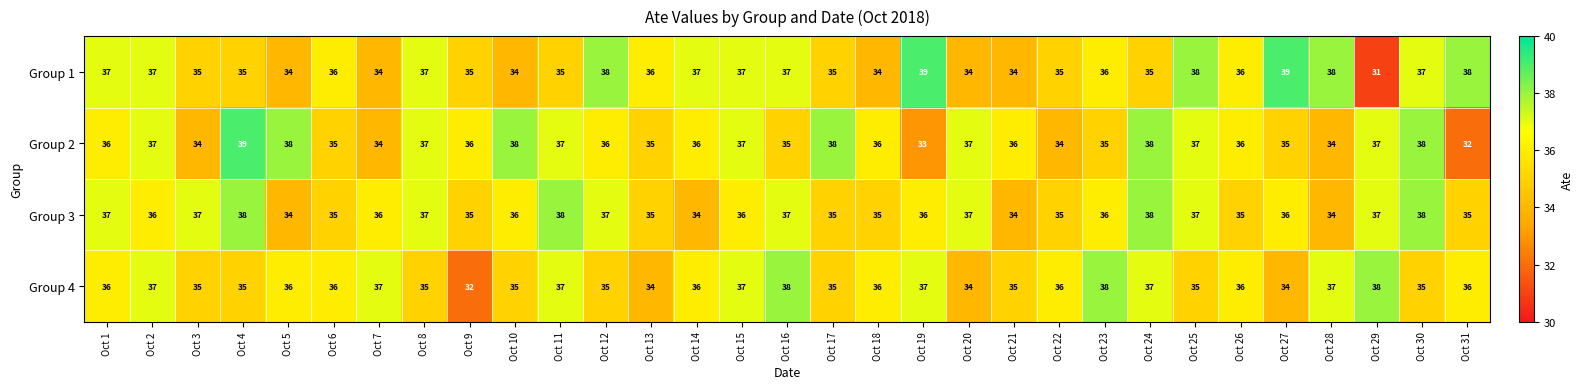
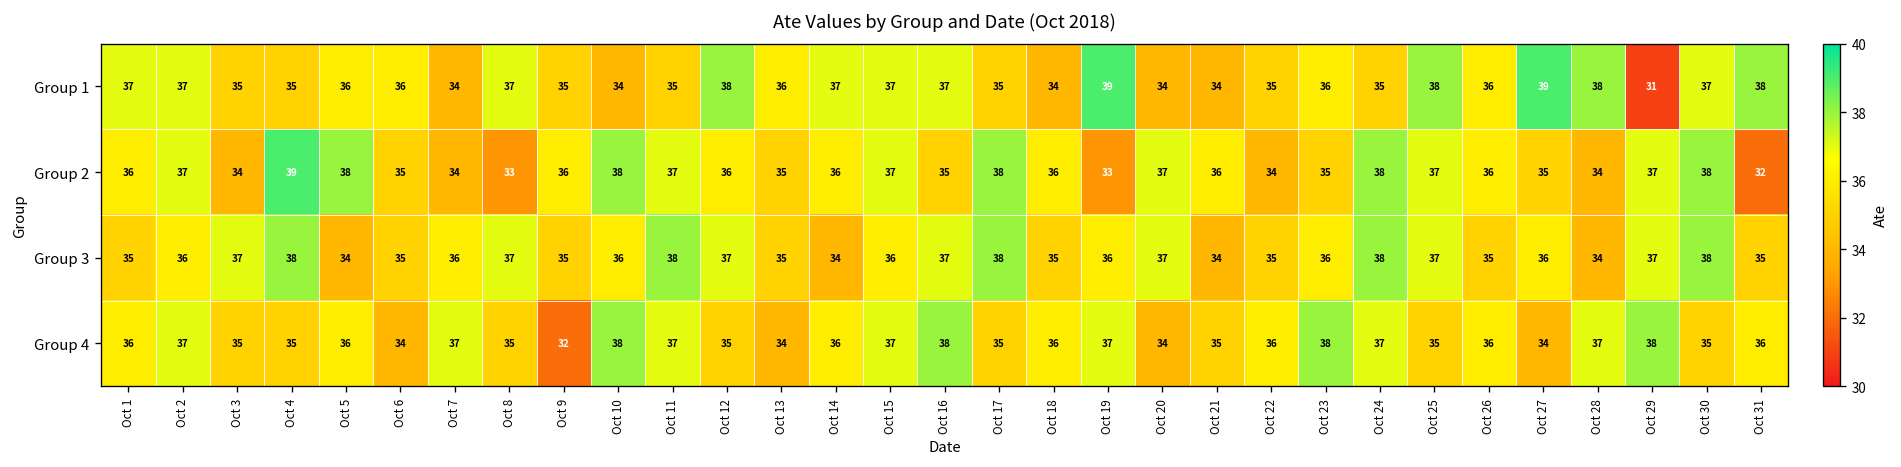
Group 1, Oct 5: 34 -> 36
Group 2, Oct 8: 37 -> 33
Group 3, Oct 1: 37 -> 35
Group 3, Oct 17: 35 -> 38
Group 4, Oct 6: 36 -> 34
Group 4, Oct 10: 35 -> 38
